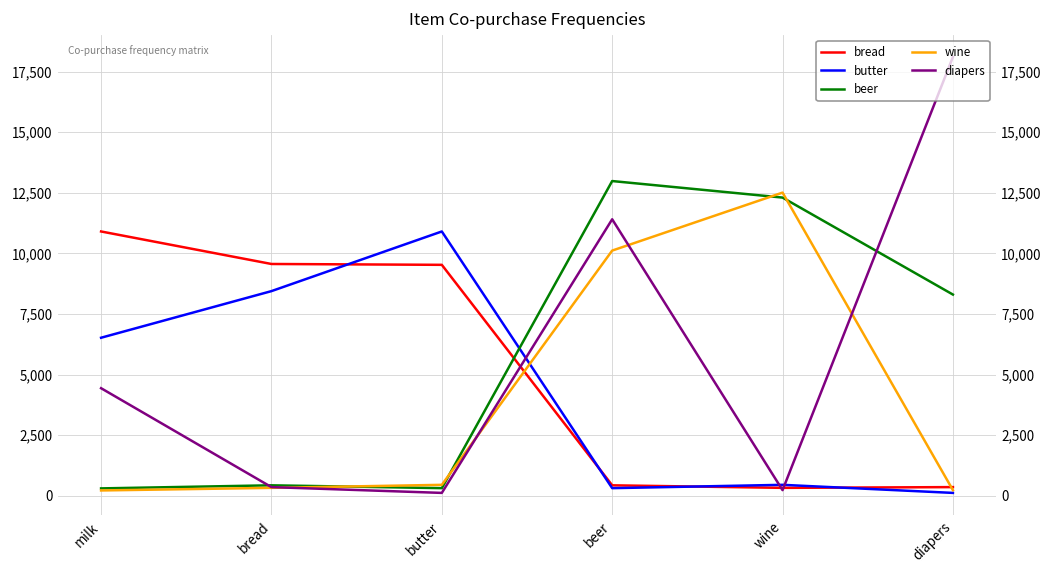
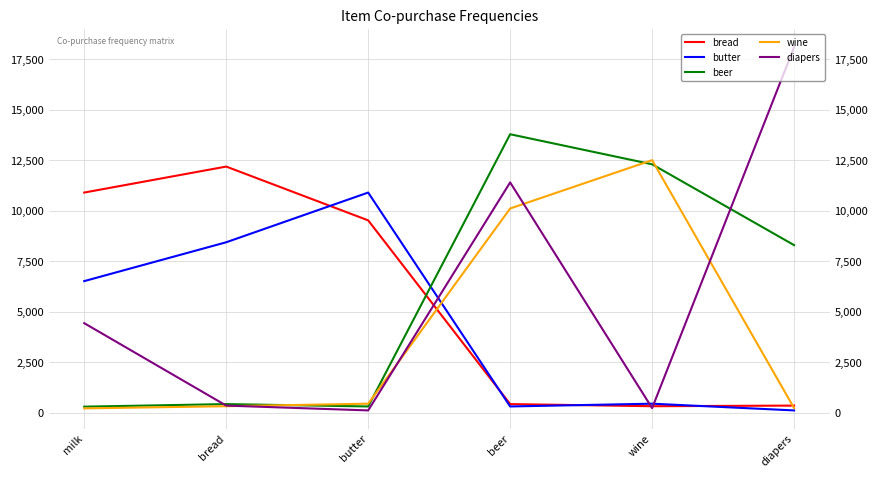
bread, bread: 9,600 -> 12,200
beer, beer: 13,000 -> 13,800
